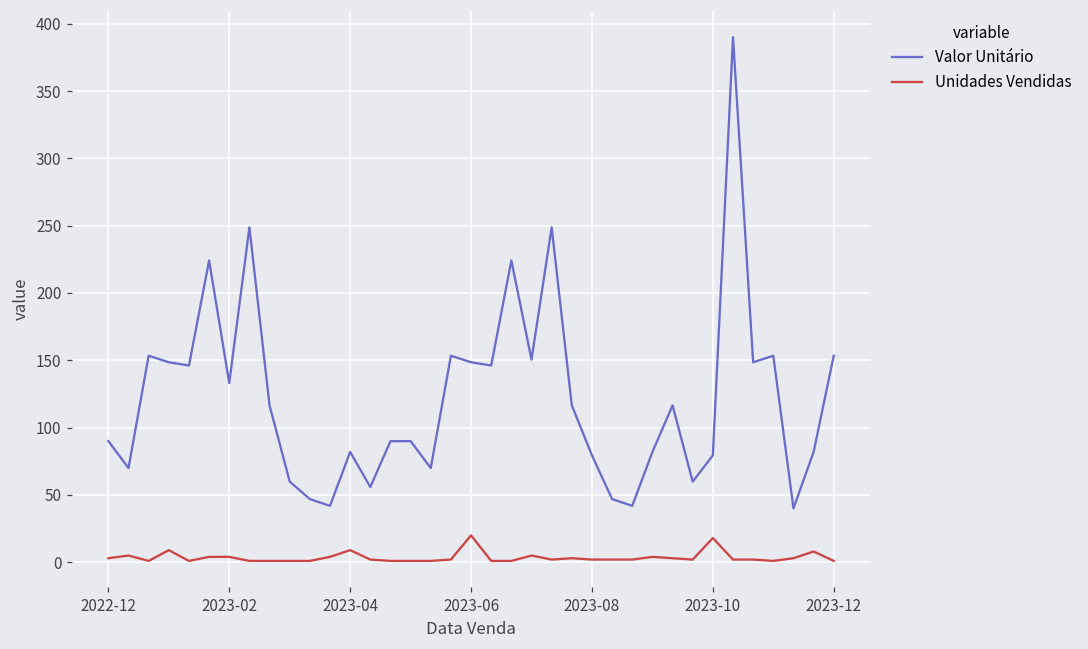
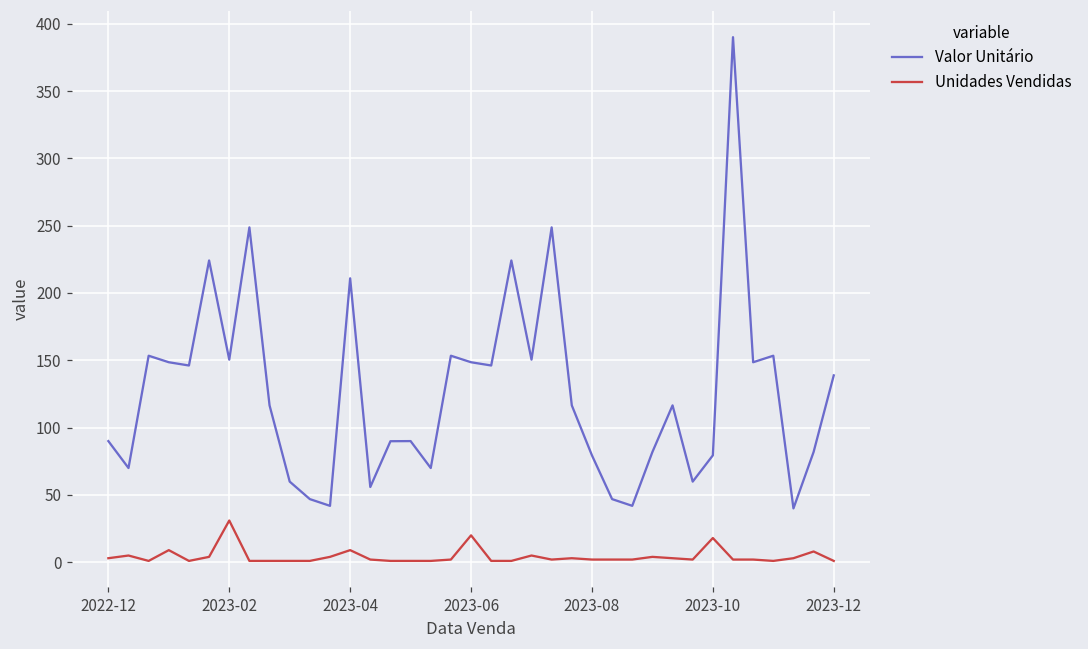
Valor Unitário, 2023-02: 133 -> 151
Unidades Vendidas, 2023-02: 4 -> 31
Valor Unitário, 2023-04: 82 -> 211
Valor Unitário, 2023-12: 153 -> 139
